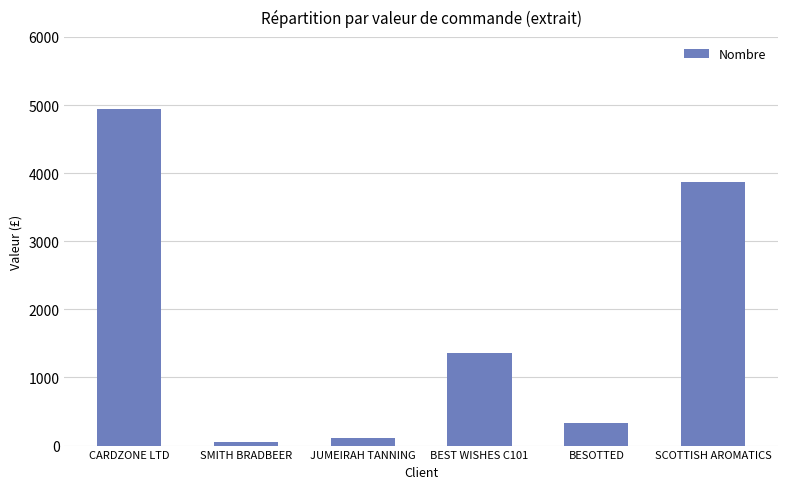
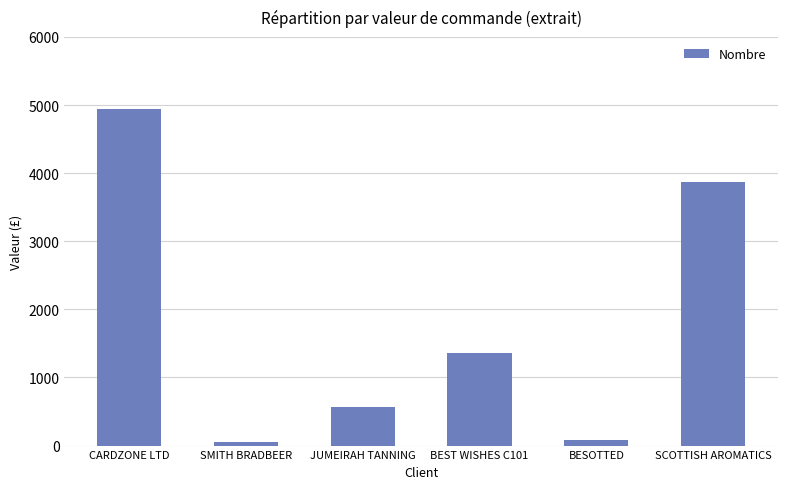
JUMEIRAH TANNING: 100 -> 600
BESOTTED: 300 -> 100
